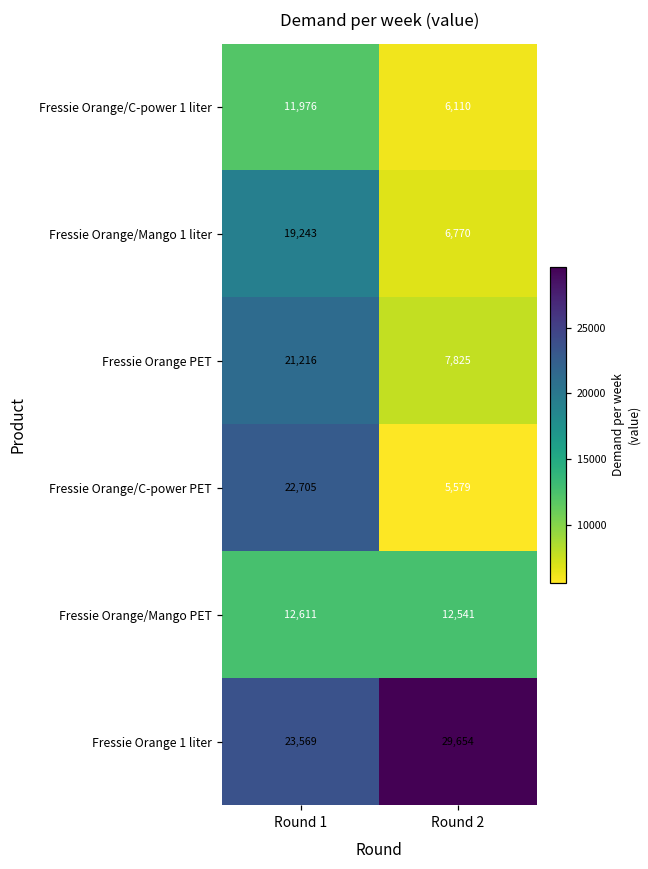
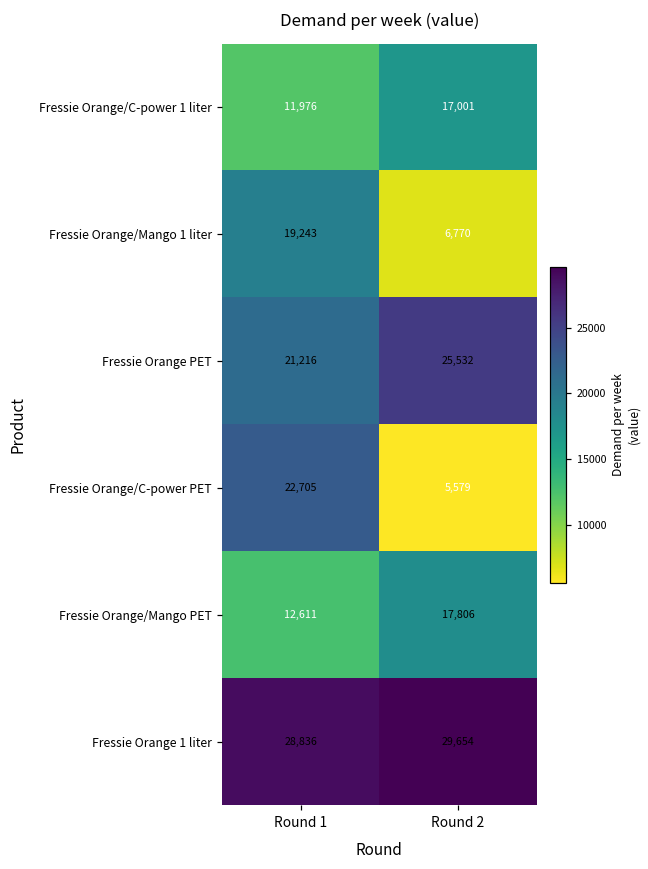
Fressie Orange/C-power 1 liter, Round 2: 6,110 -> 17,001
Fressie Orange PET, Round 2: 7,825 -> 25,532
Fressie Orange/Mango PET, Round 2: 12,541 -> 17,806
Fressie Orange 1 liter, Round 1: 23,569 -> 28,836
